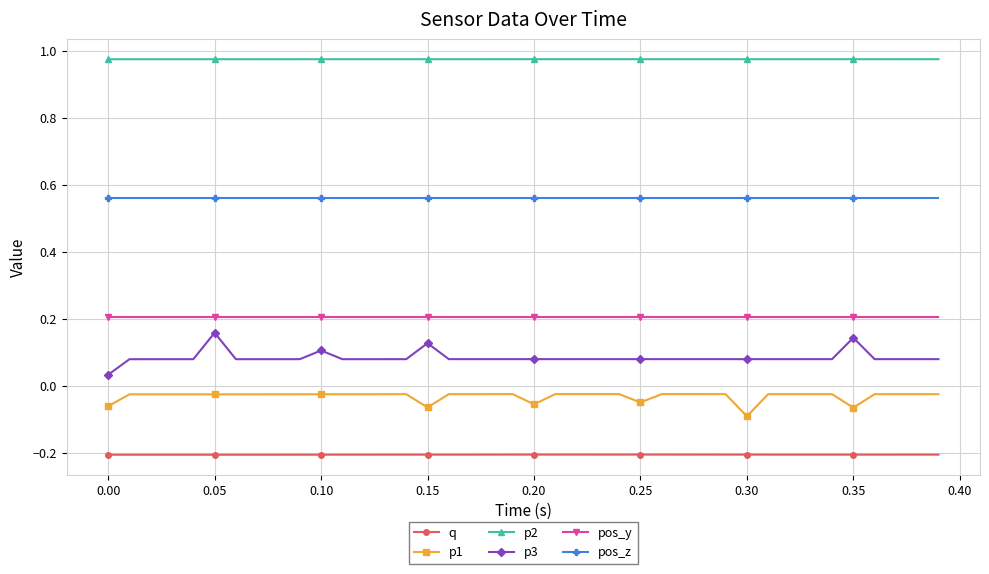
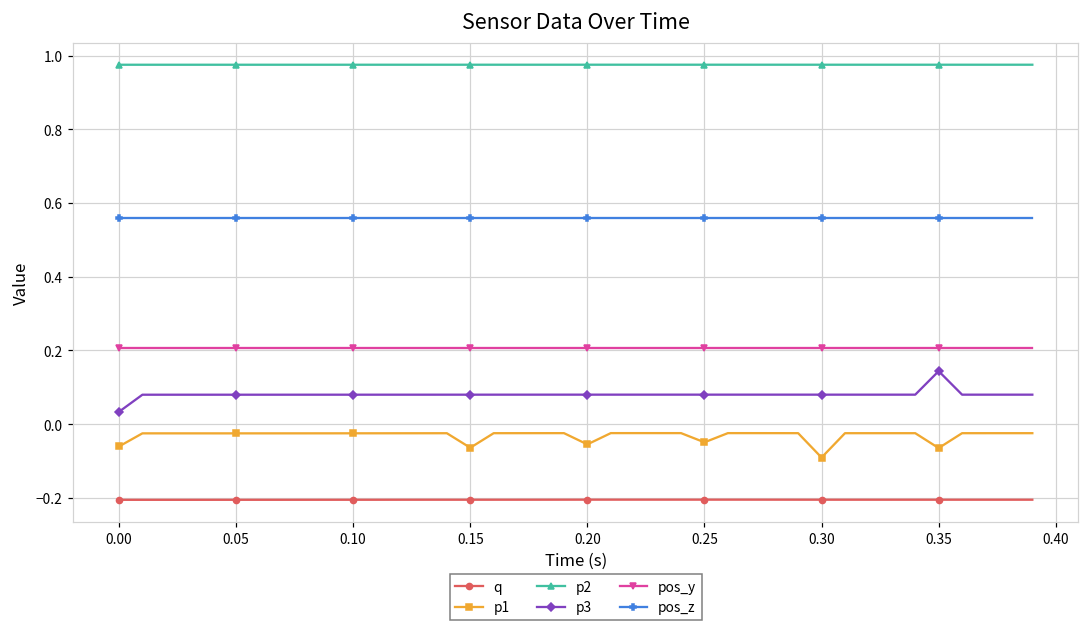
p3, 0.05: 0.16 -> 0.08
p3, 0.10: 0.11 -> 0.08
p3, 0.15: 0.13 -> 0.08
